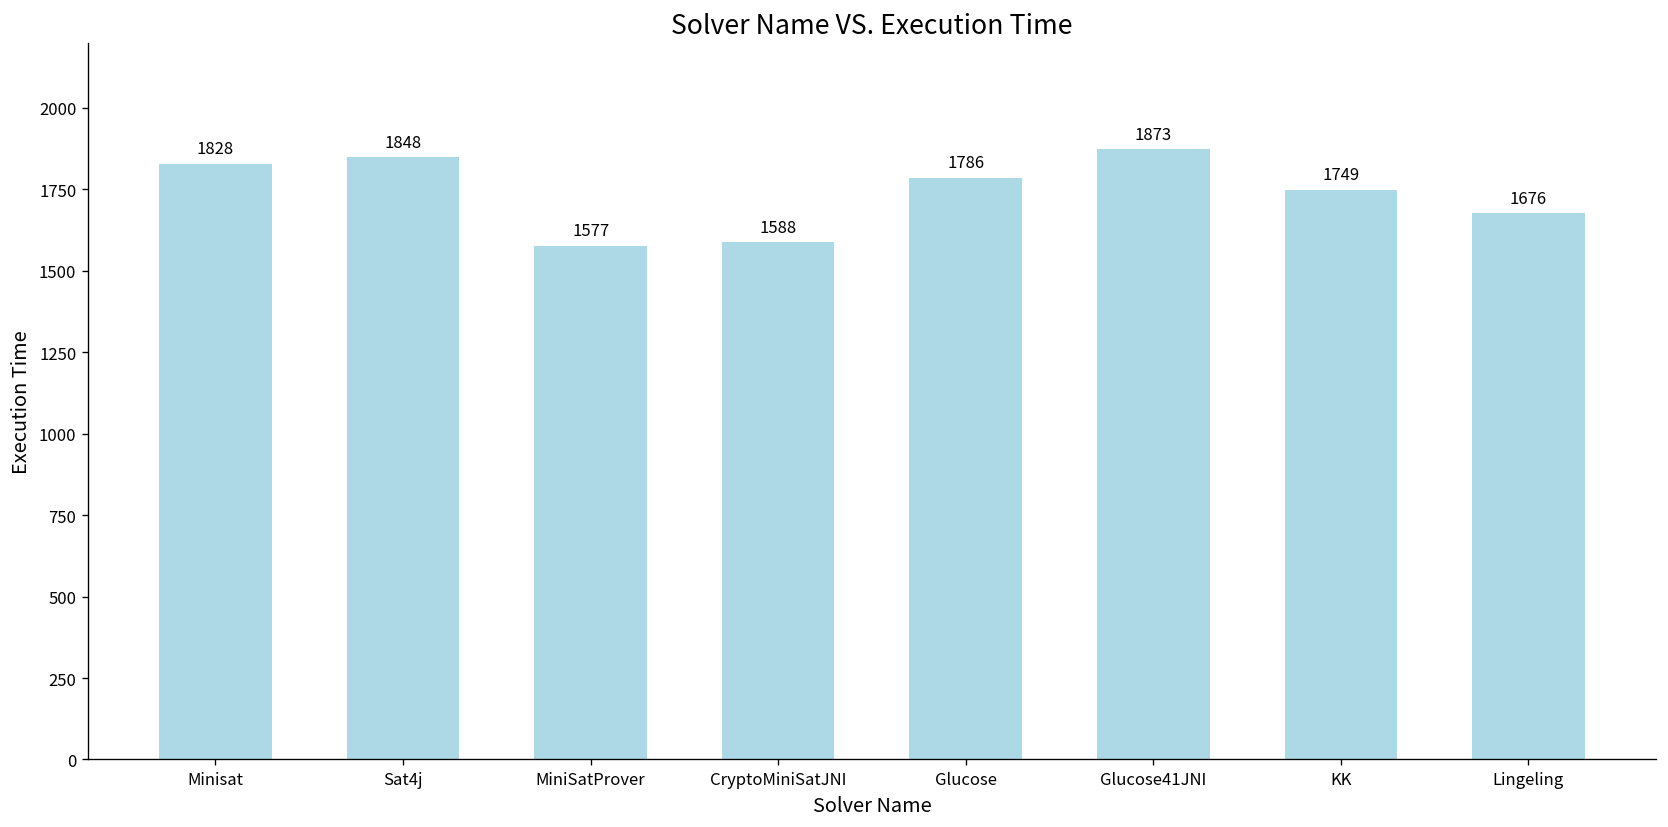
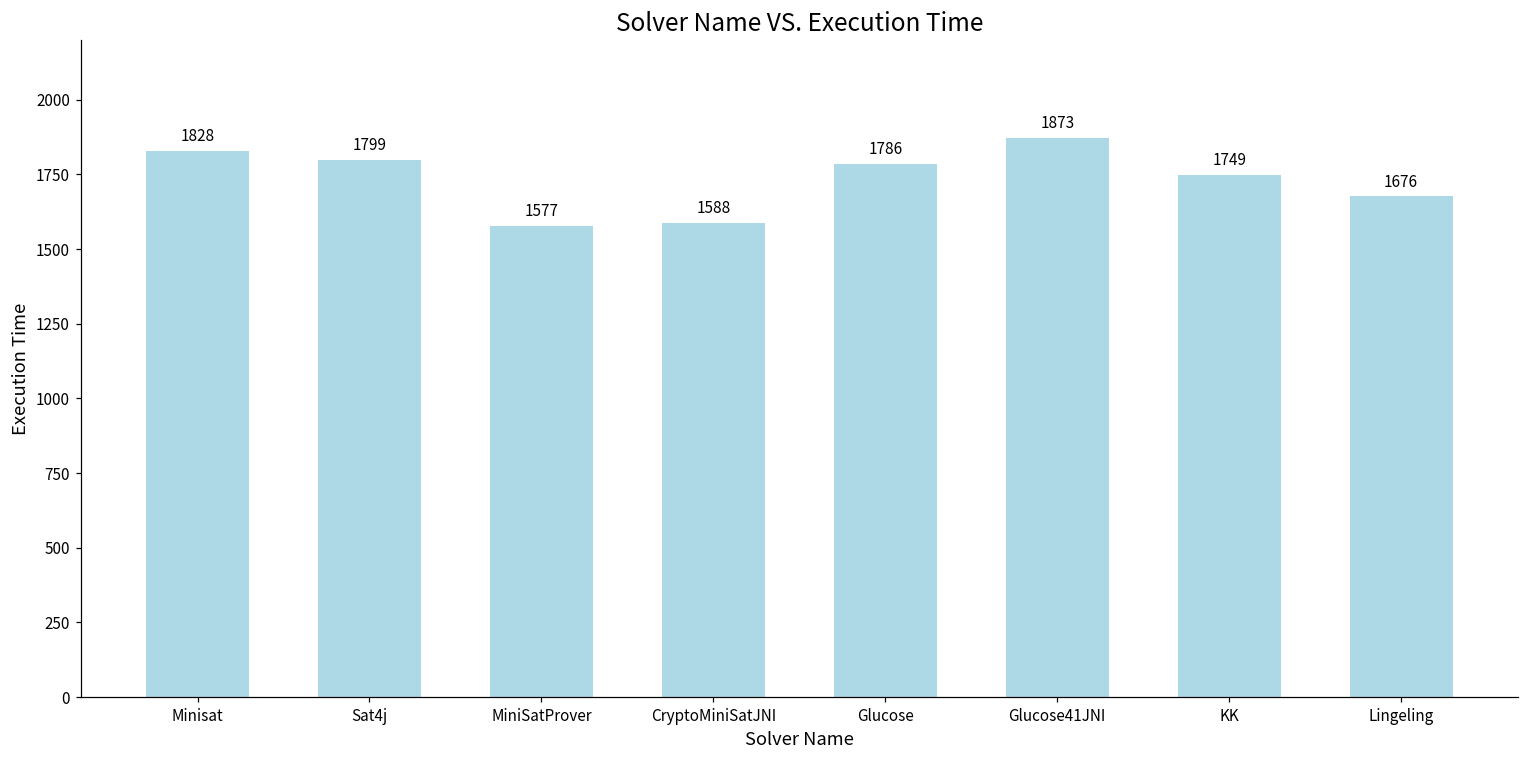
Sat4j: 1848 -> 1799
